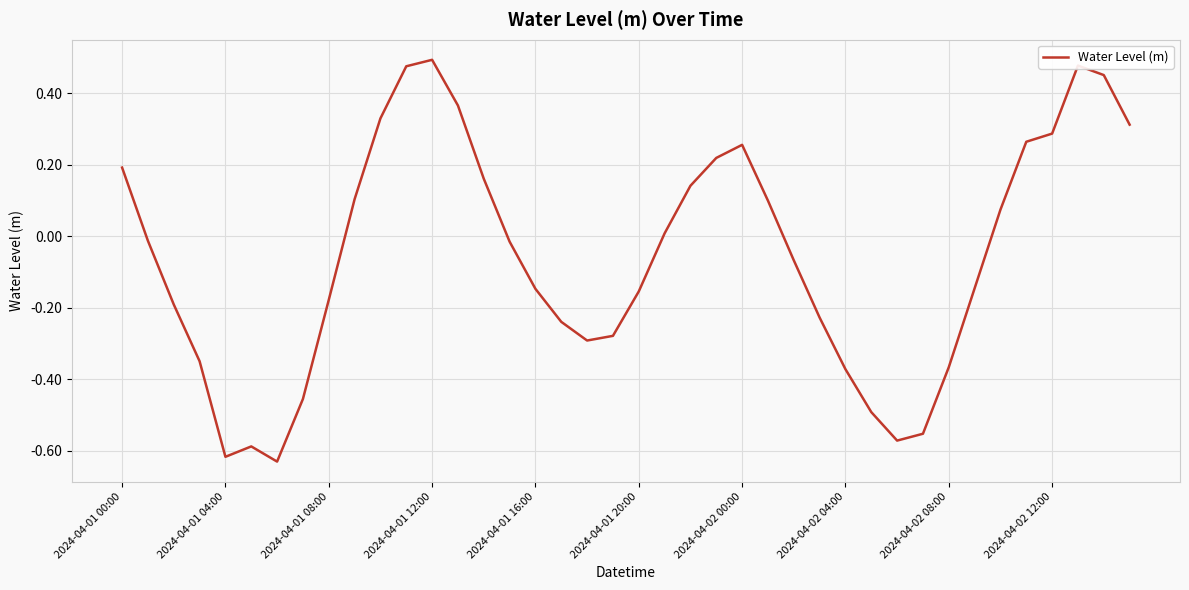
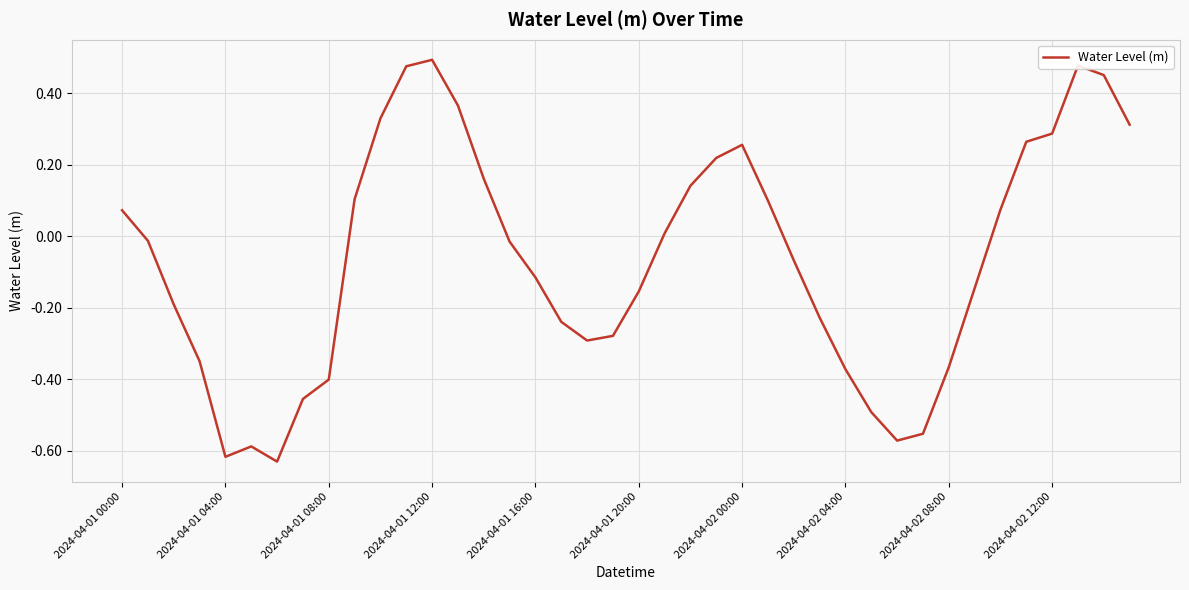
2024-04-01 00:00: 0.19 -> 0.07
2024-04-01 08:00: -0.18 -> -0.40
2024-04-01 16:00: -0.15 -> -0.12
